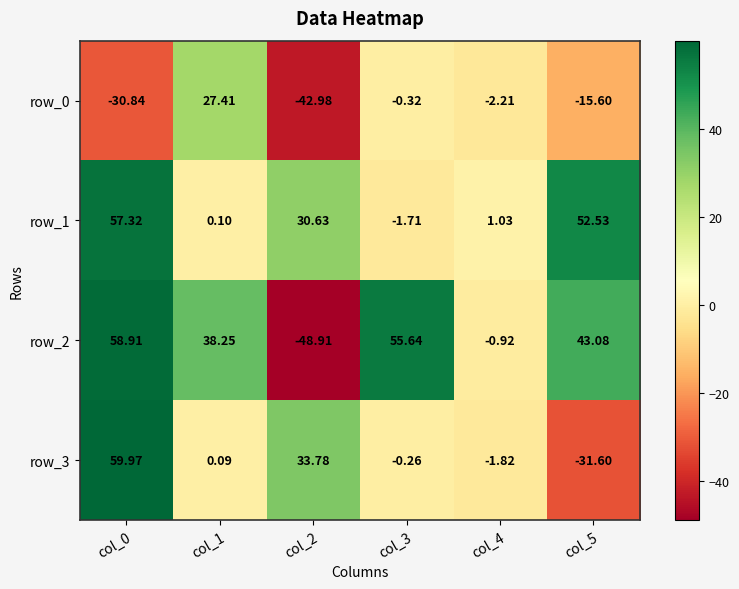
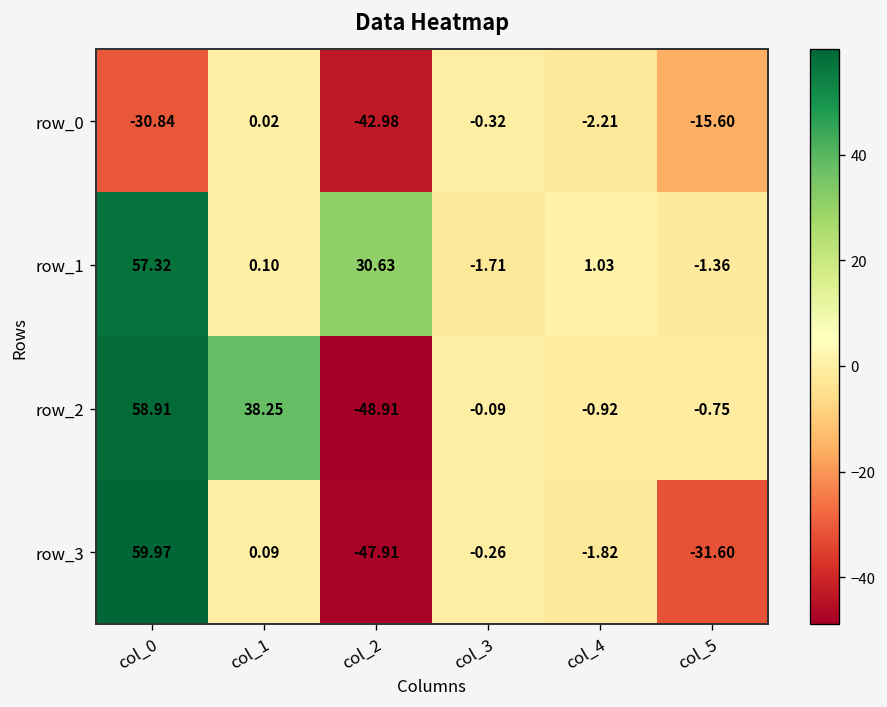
row_0, col_1: 27.41 -> 0.02
row_1, col_5: 52.53 -> -1.36
row_2, col_3: 55.64 -> -0.09
row_2, col_5: 43.08 -> -0.75
row_3, col_2: 33.78 -> -47.91
